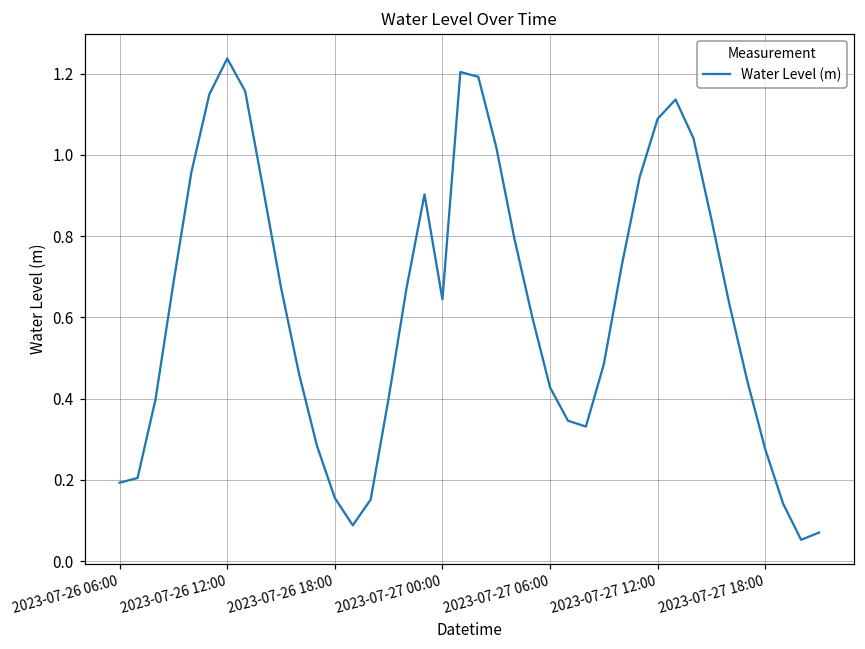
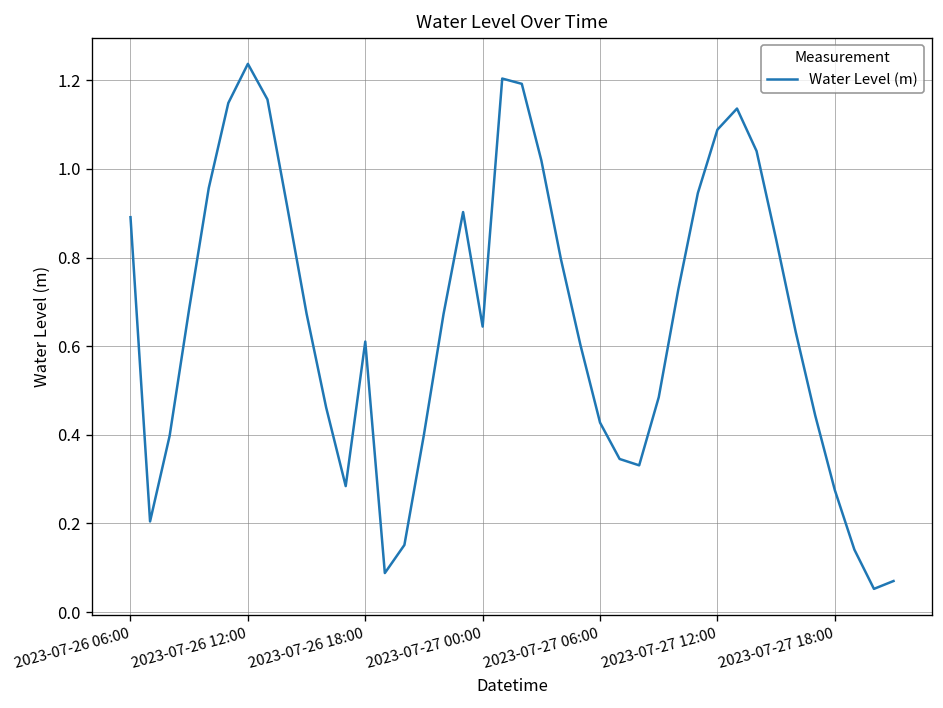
2023-07-26 06:00: 0.19 -> 0.89
2023-07-26 18:00: 0.16 -> 0.61
